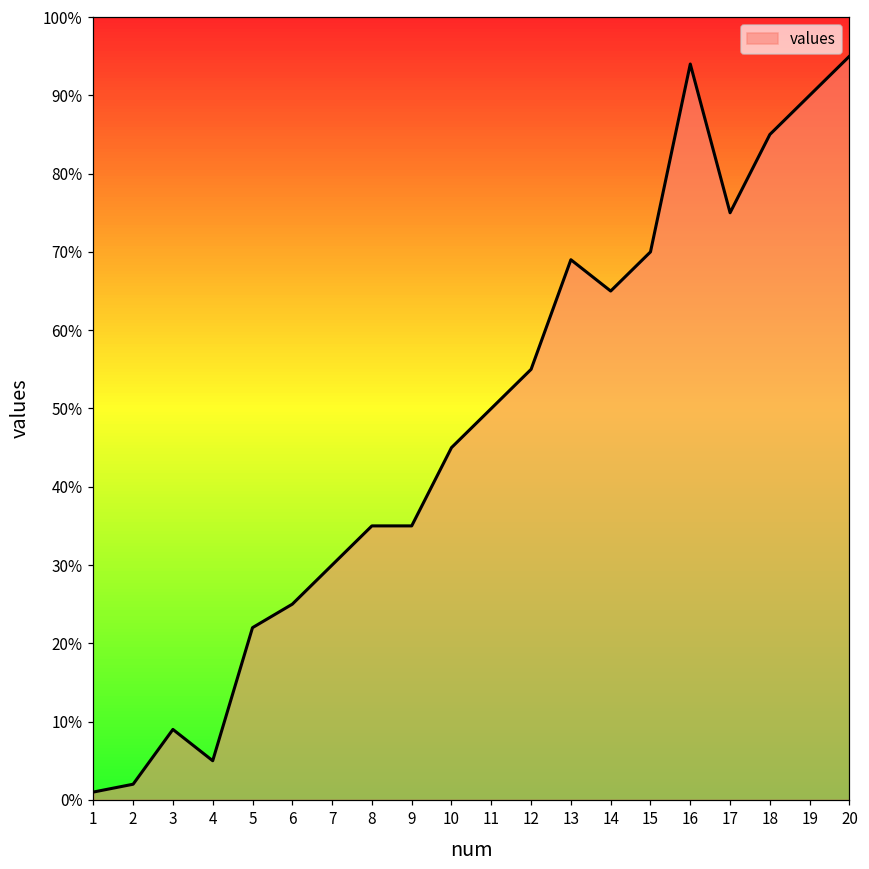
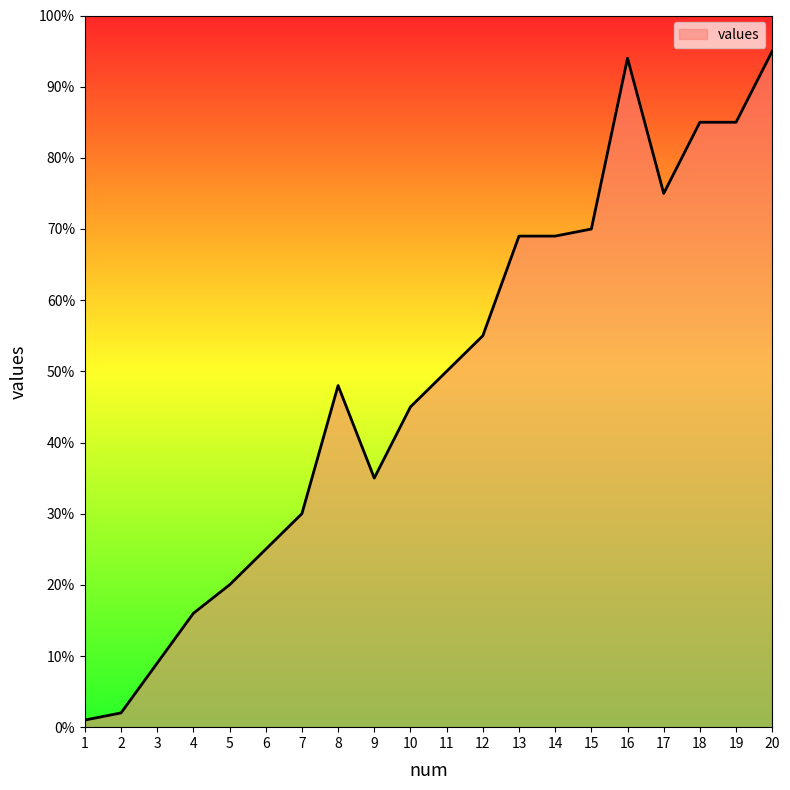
4: 5% -> 16%
5: 22% -> 20%
8: 35% -> 48%
14: 65% -> 69%
19: 90% -> 85%
